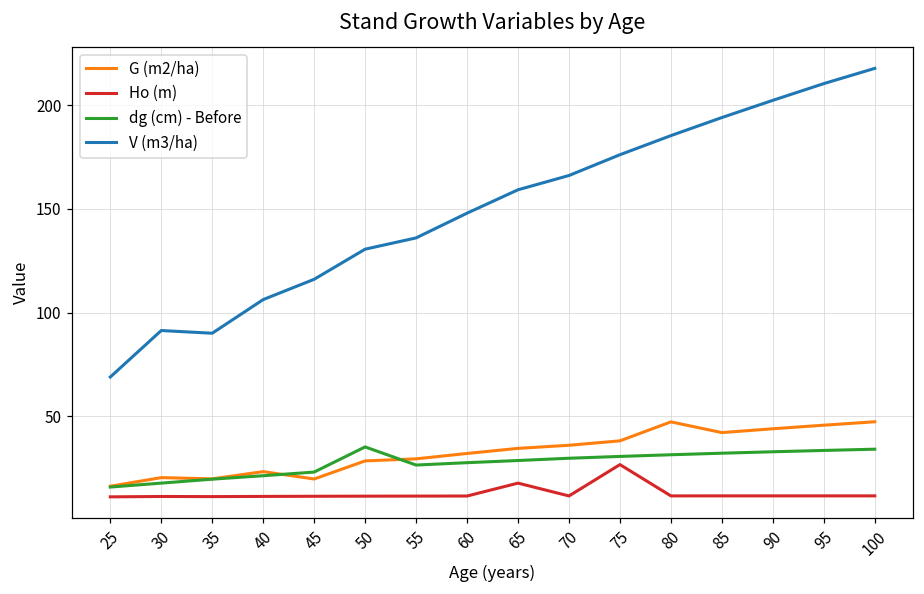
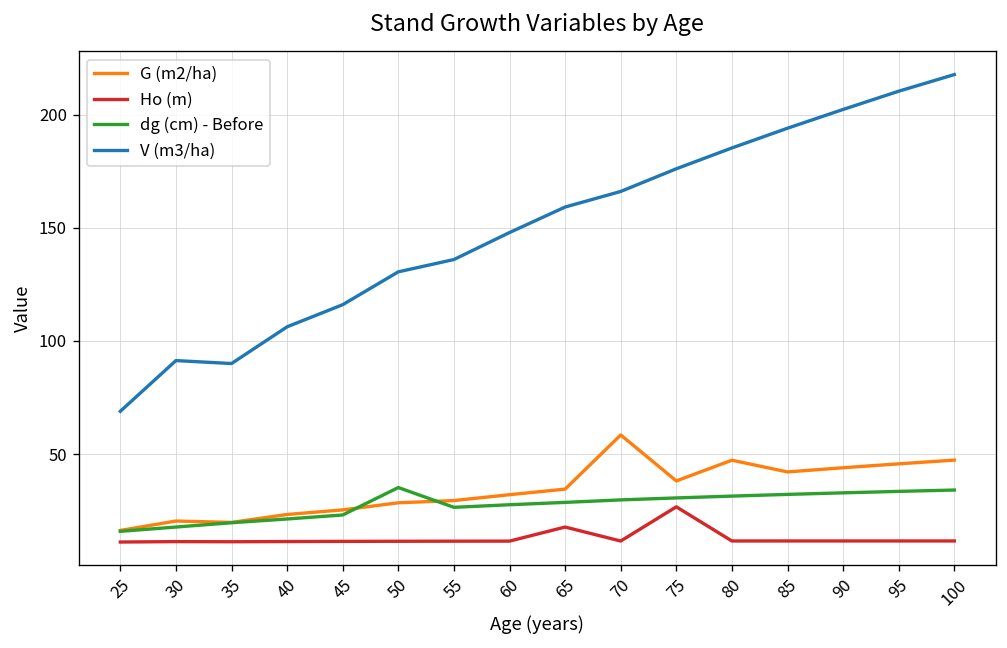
G (m2/ha), 45: 20 -> 25
G (m2/ha), 70: 36 -> 58
